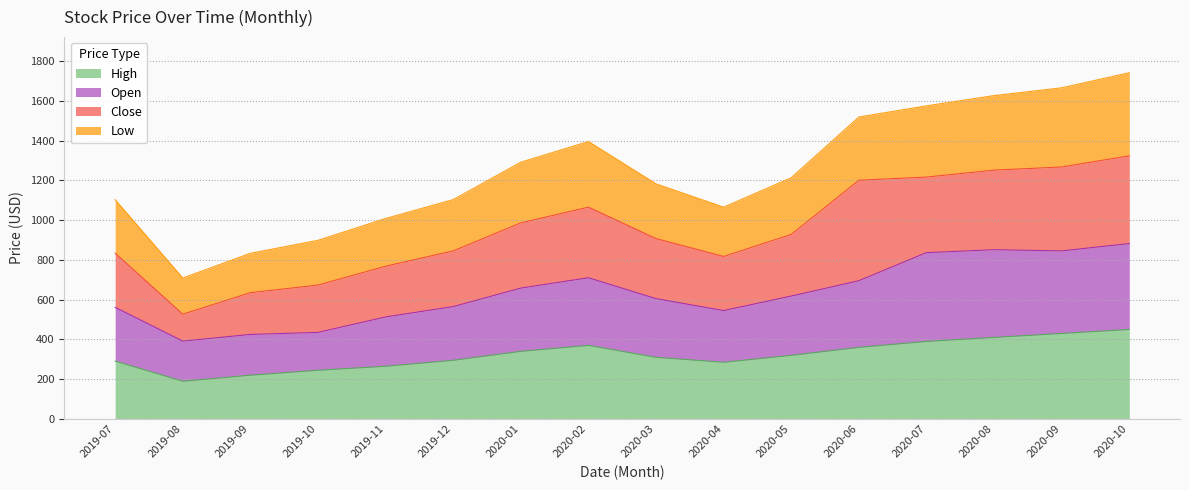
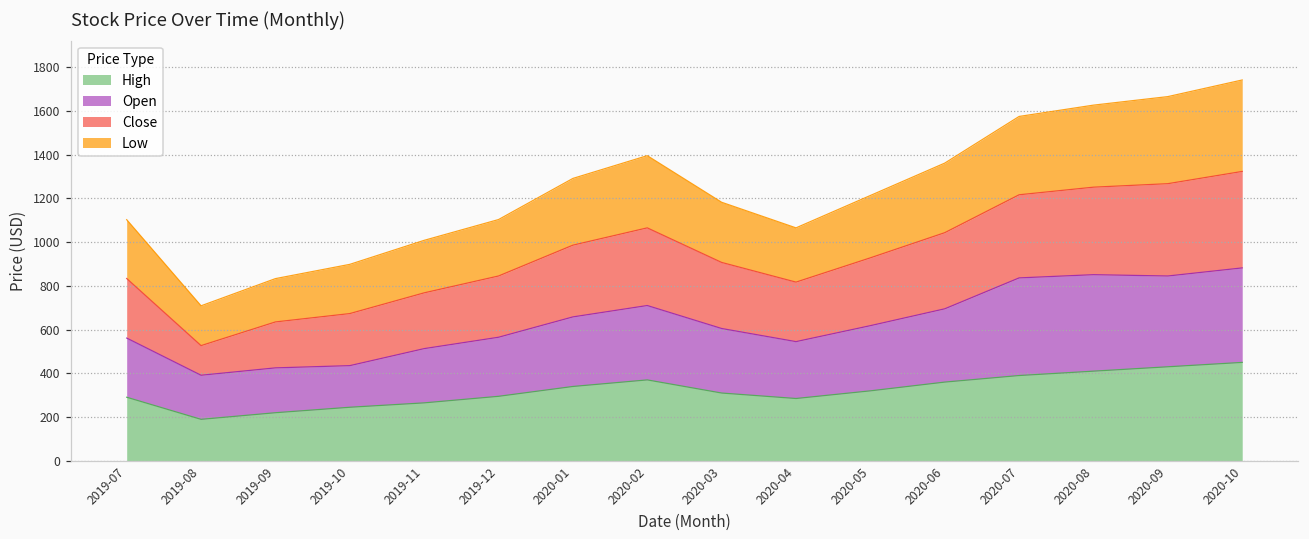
Close, 2020-06: 510 -> 350
